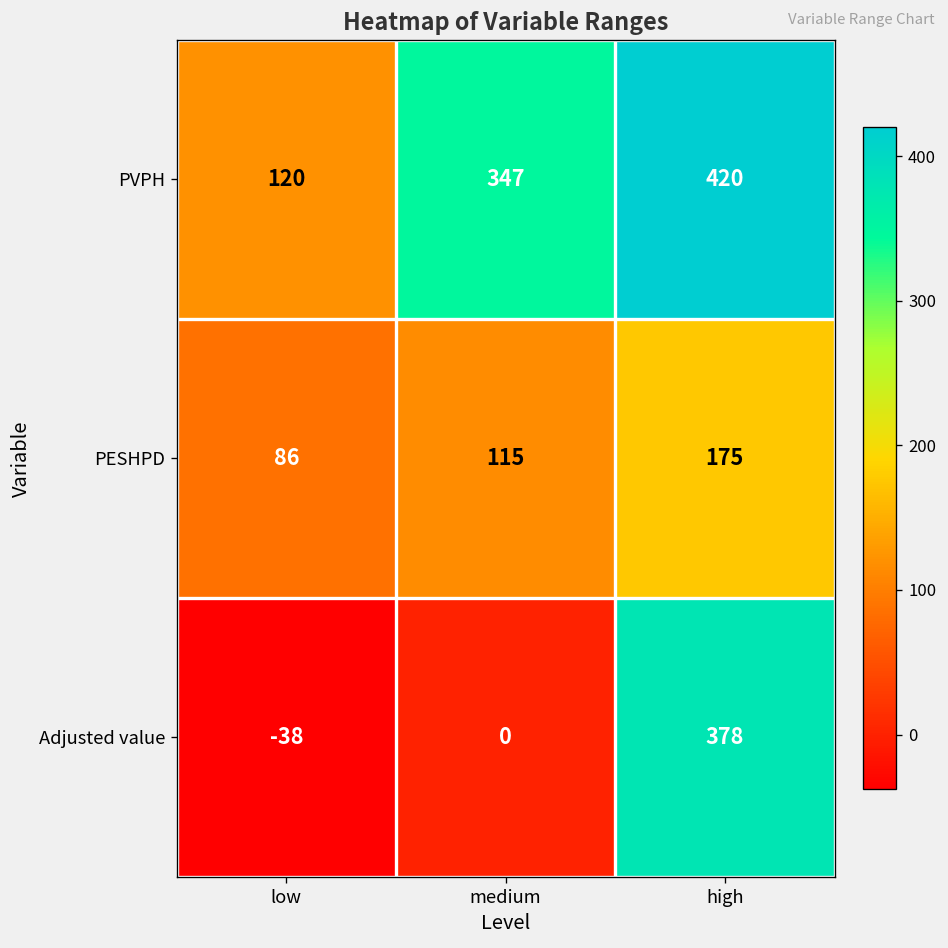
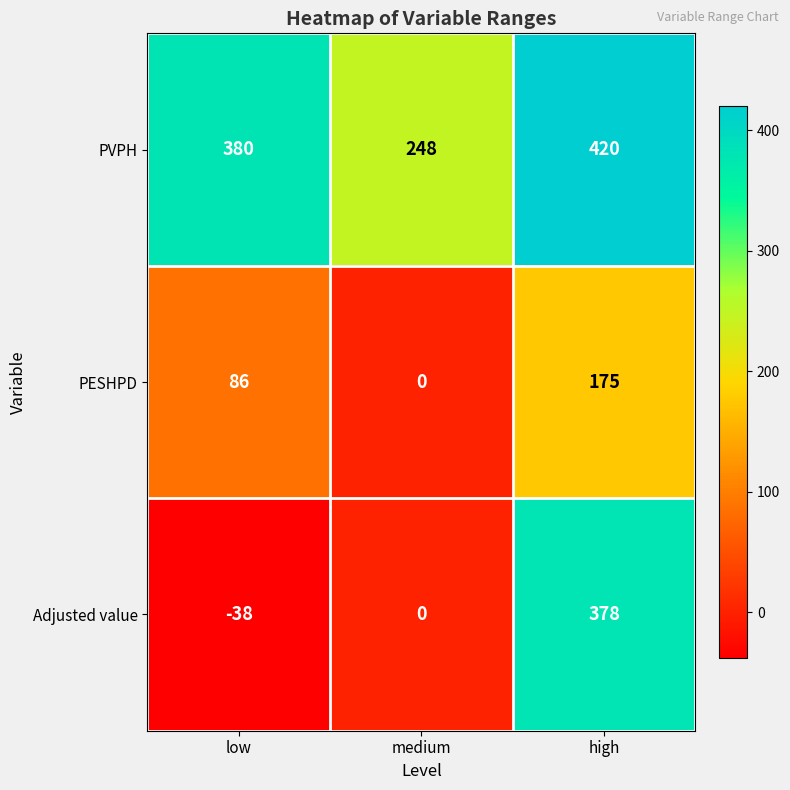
PVPH, low: 120 -> 380
PVPH, medium: 347 -> 248
PESHPD, medium: 115 -> 0
